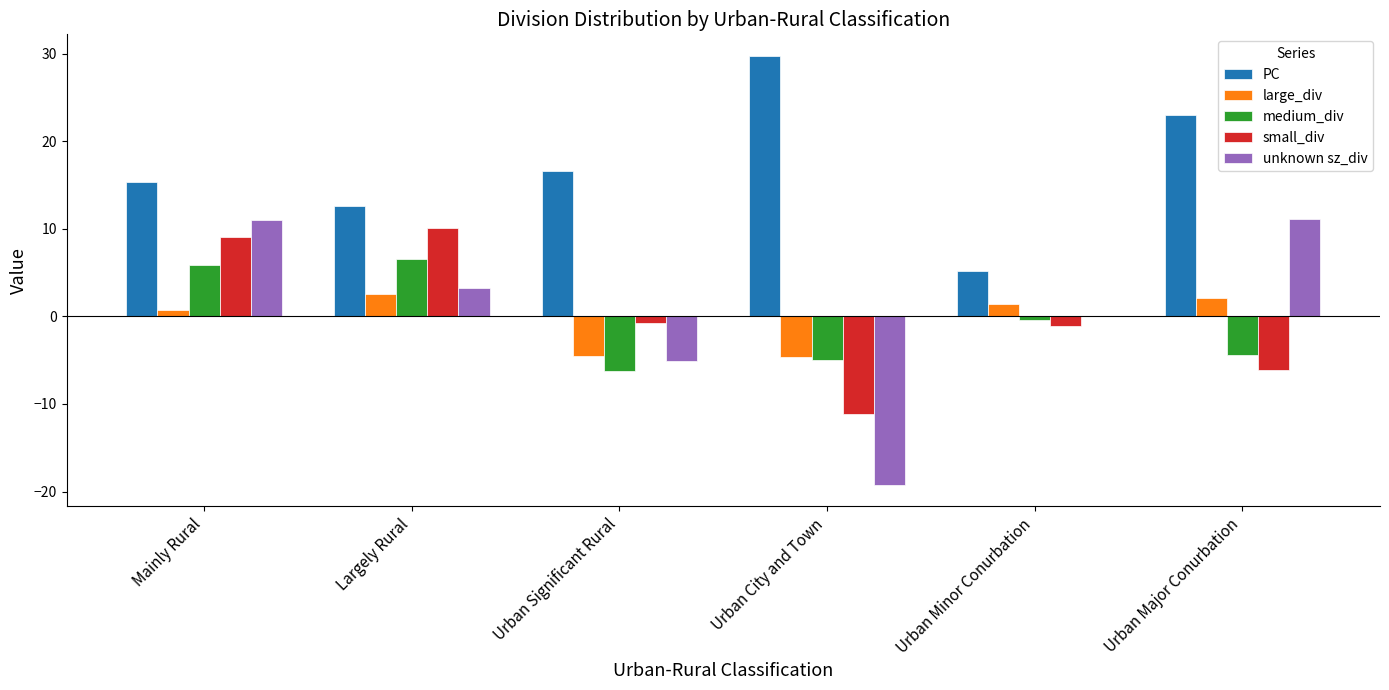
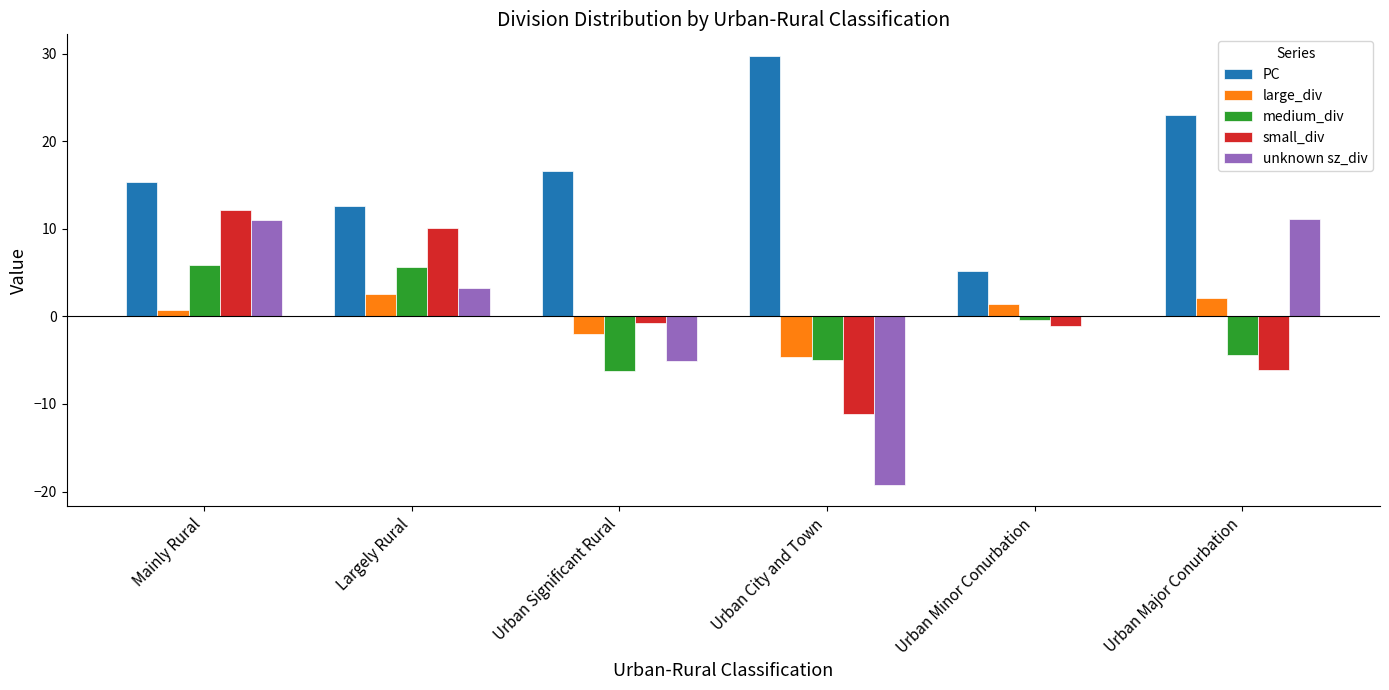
small_div, Mainly Rural: 9 -> 12
medium_div, Largely Rural: 7 -> 6
large_div, Urban Significant Rural: -5 -> -2
